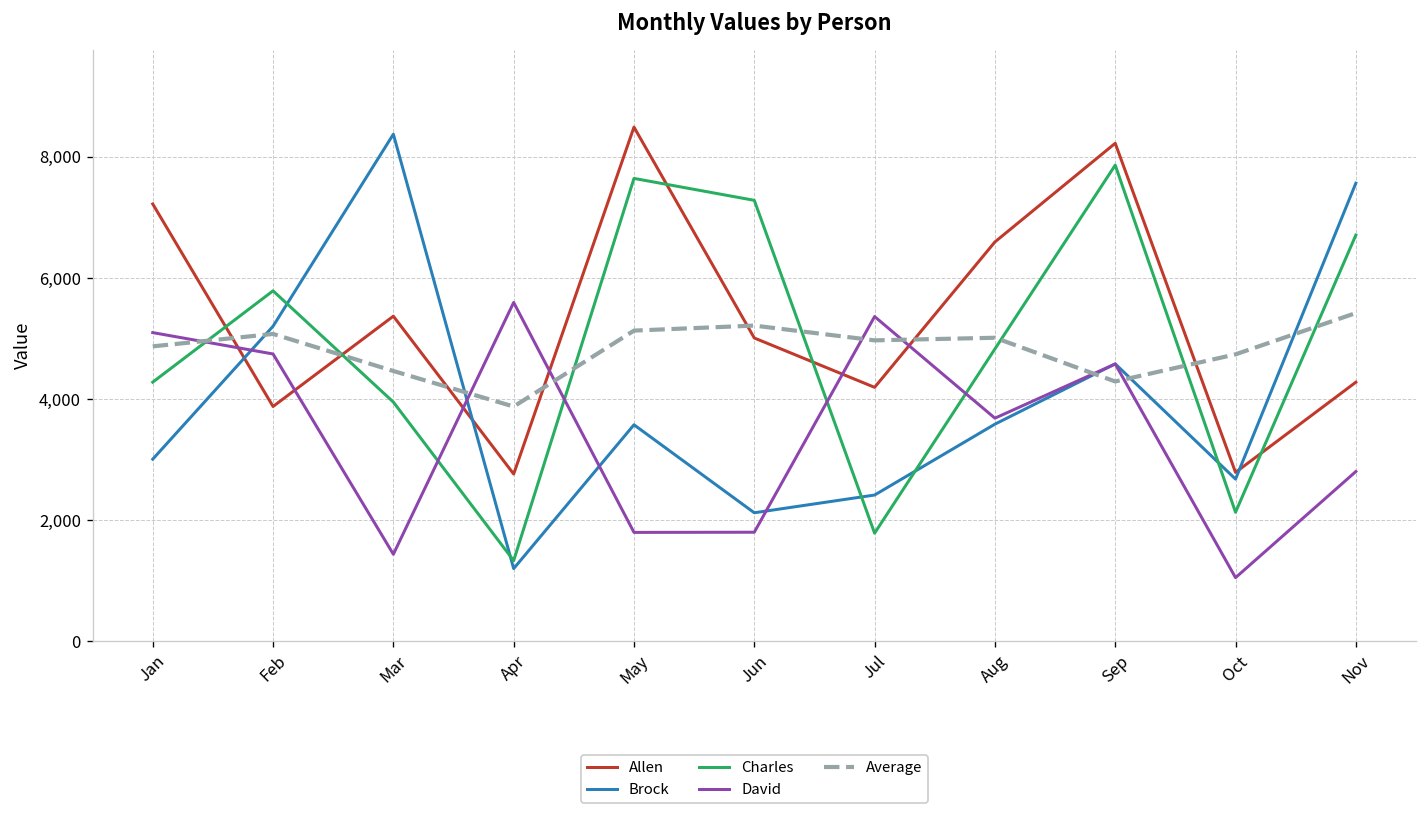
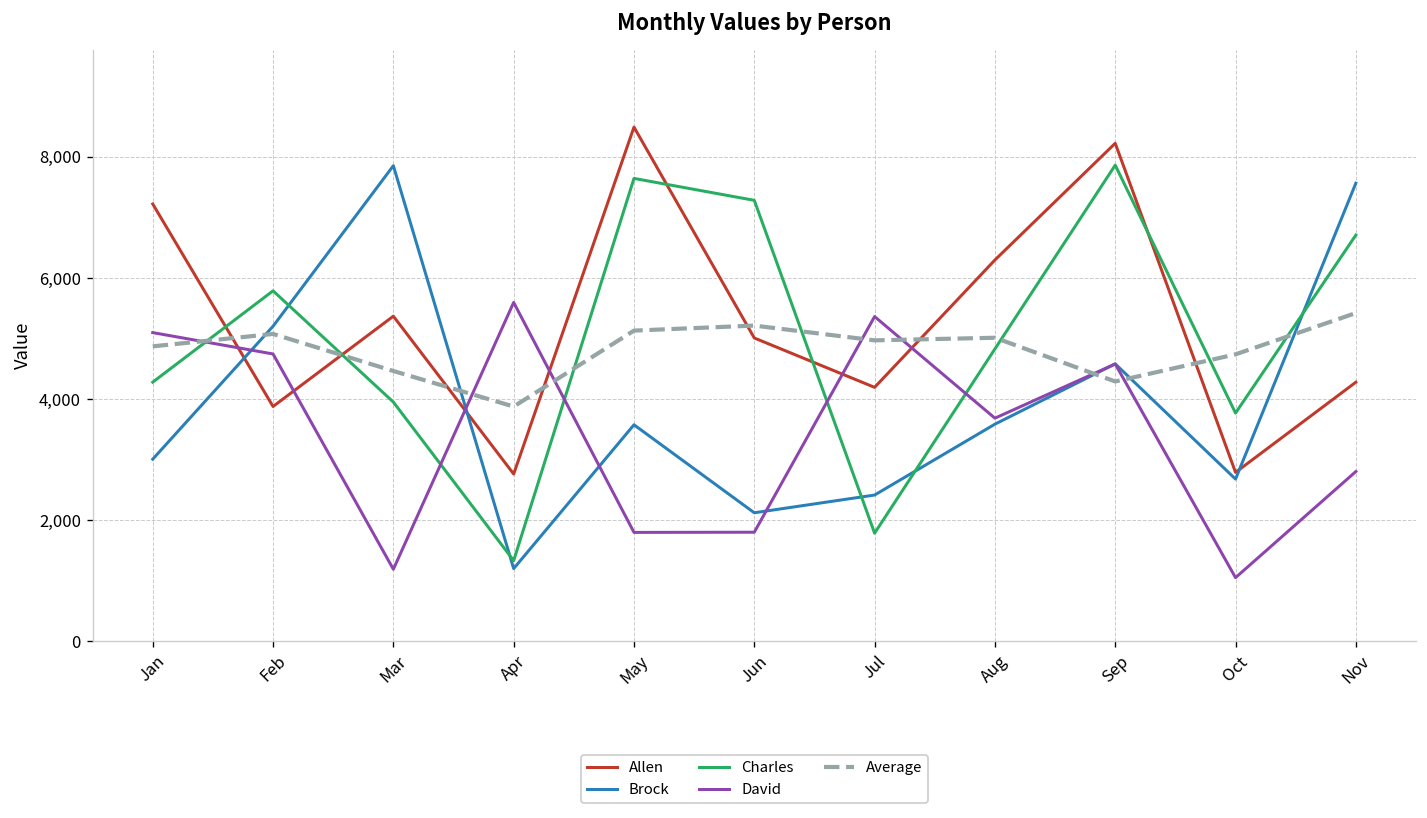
Brock, Mar: 8,400 -> 7,900
David, Mar: 1,400 -> 1,200
Allen, Aug: 6,600 -> 6,300
Charles, Oct: 2,100 -> 3,800
